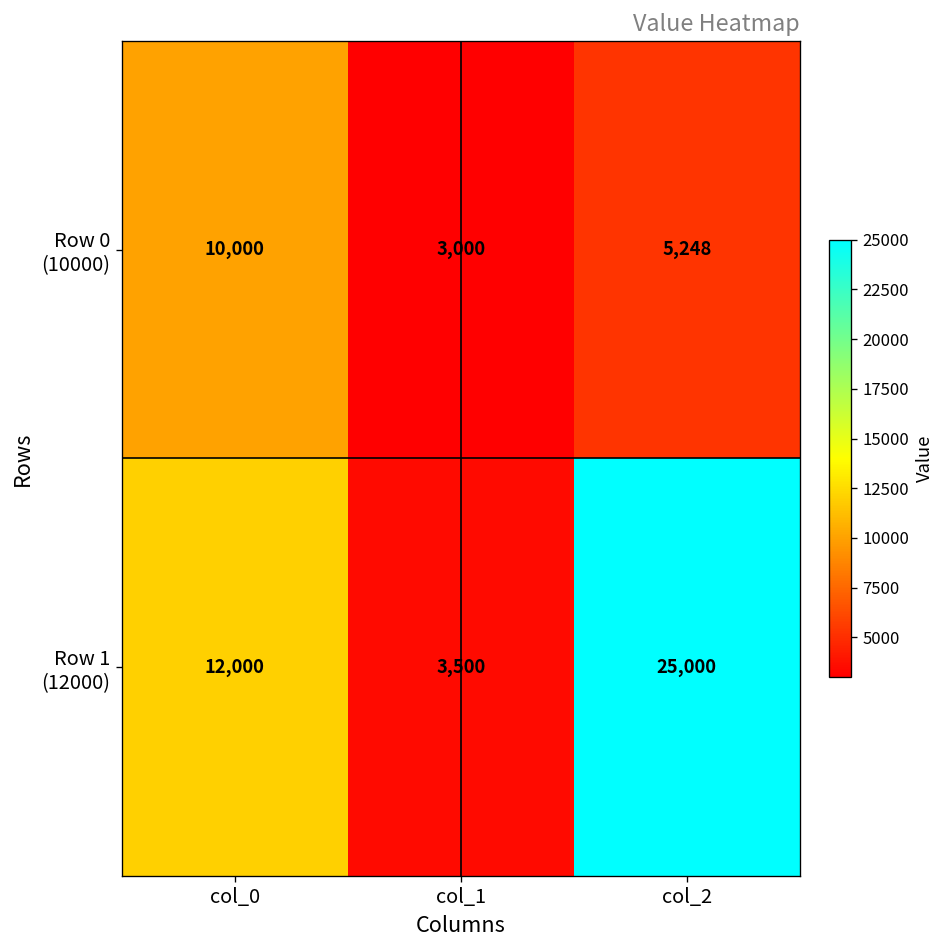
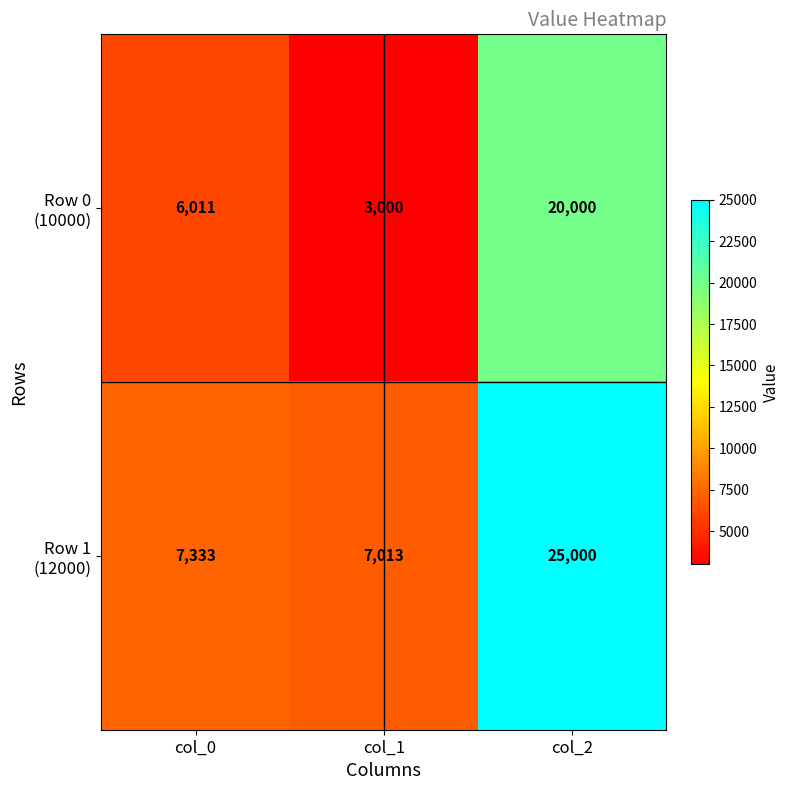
Row 0 (10000), col_0: 10,000 -> 6,011
Row 0 (10000), col_2: 5,248 -> 20,000
Row 1 (12000), col_0: 12,000 -> 7,333
Row 1 (12000), col_1: 3,500 -> 7,013
